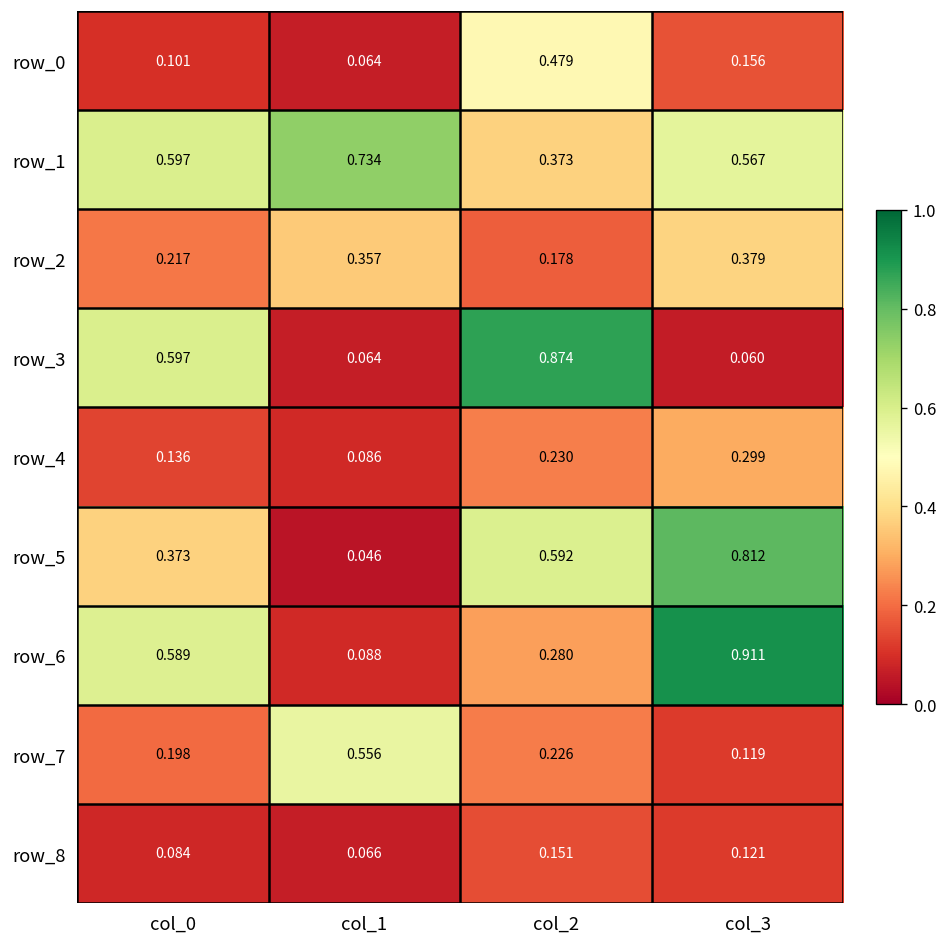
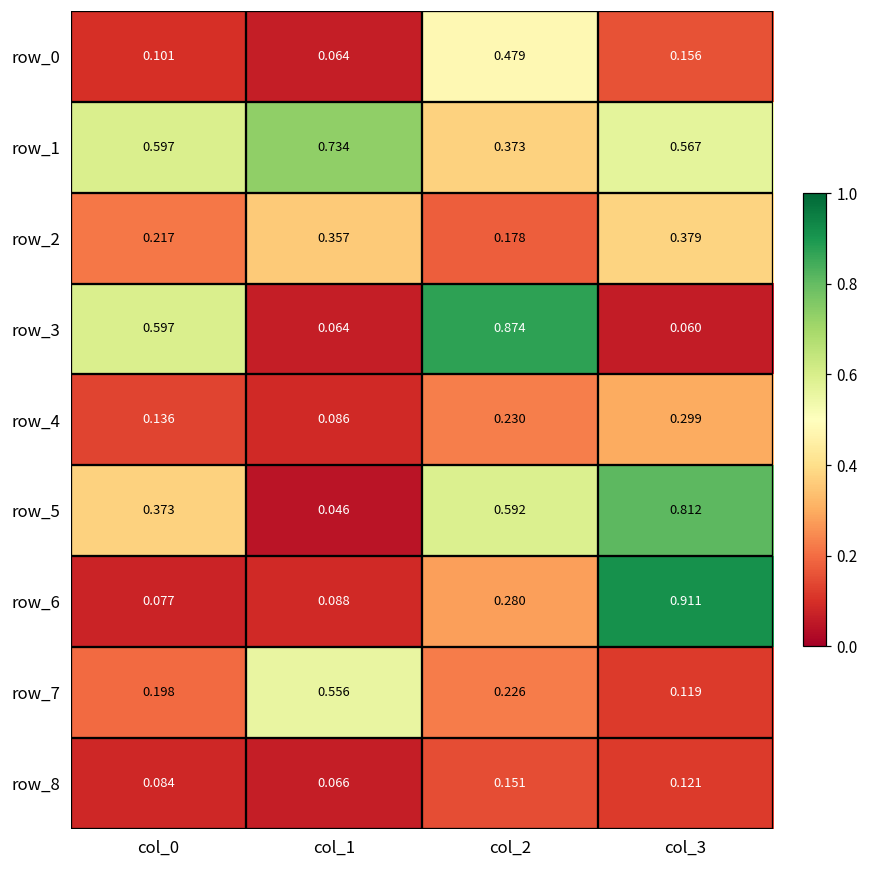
row_6, col_0: 0.589 -> 0.077
